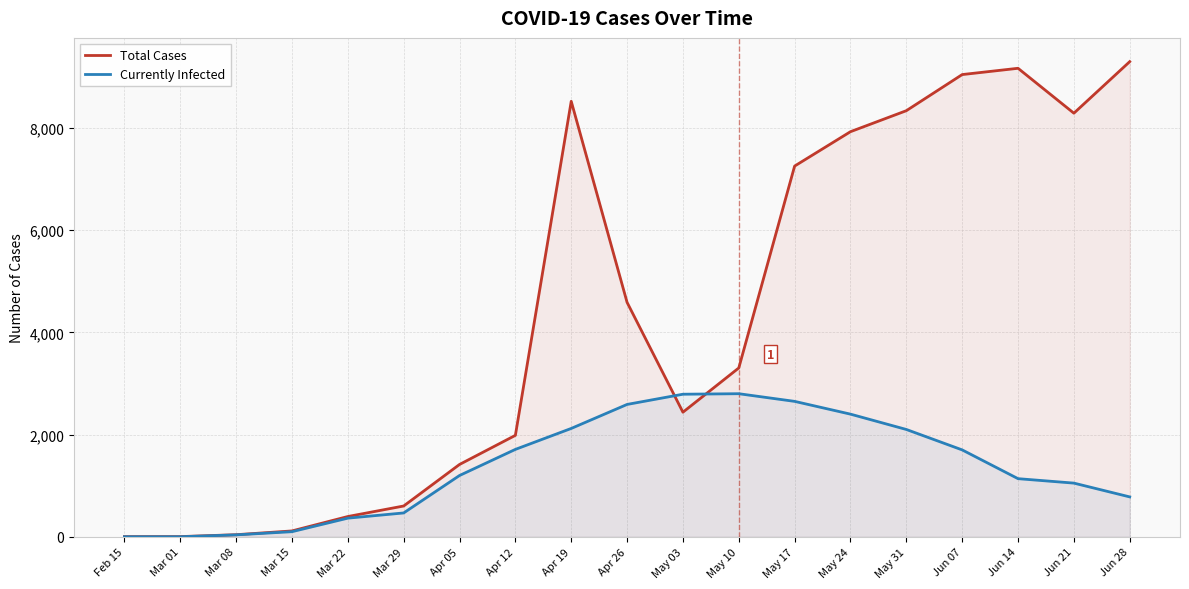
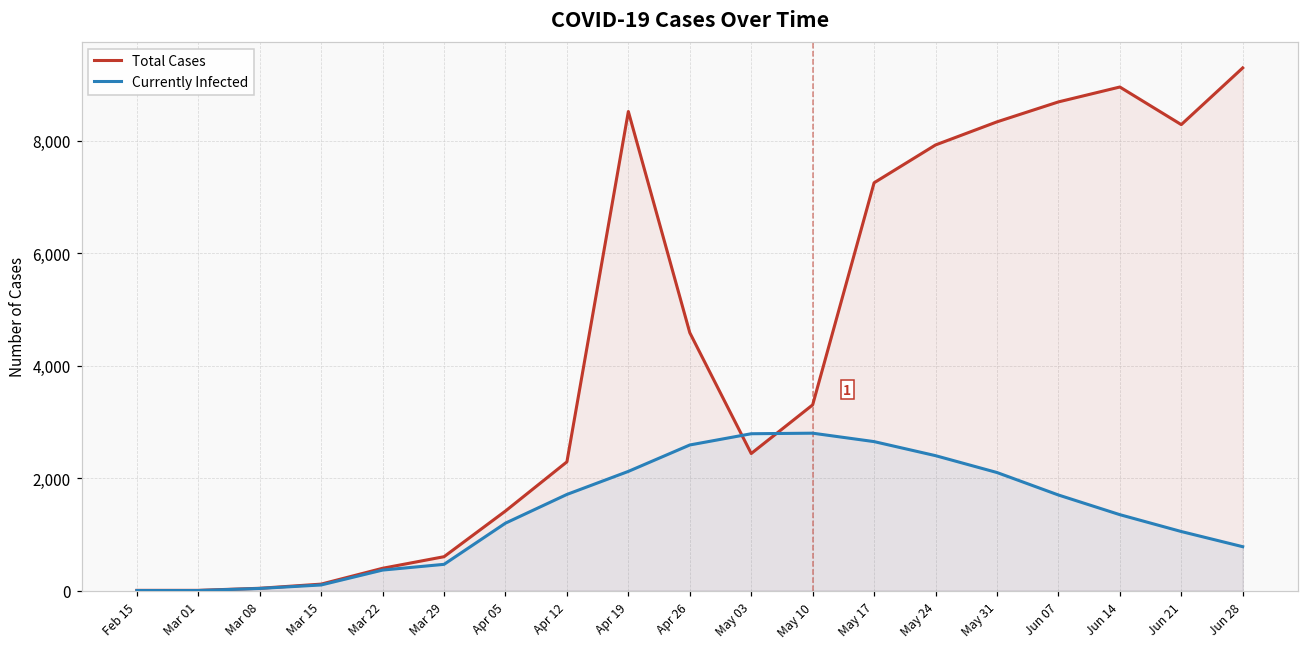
Total Cases, Apr 12: 2,000 -> 2,300
Total Cases, Jun 07: 9,000 -> 8,700
Total Cases, Jun 14: 9,200 -> 9,000
Currently Infected, Jun 14: 1,100 -> 1,400
